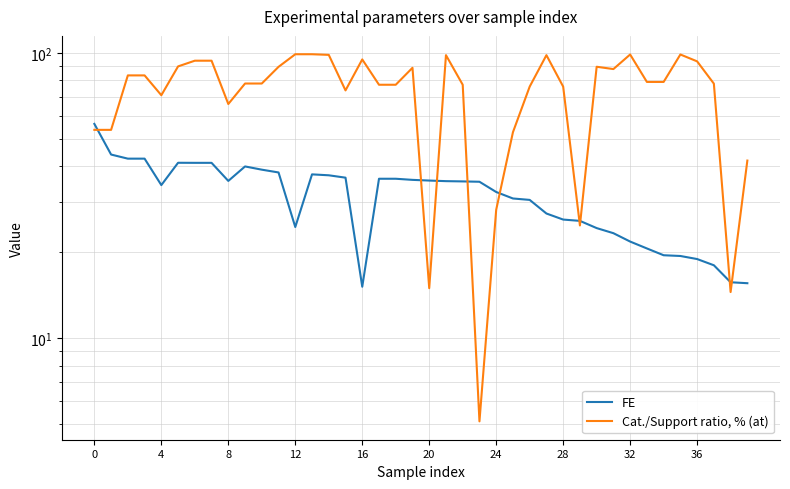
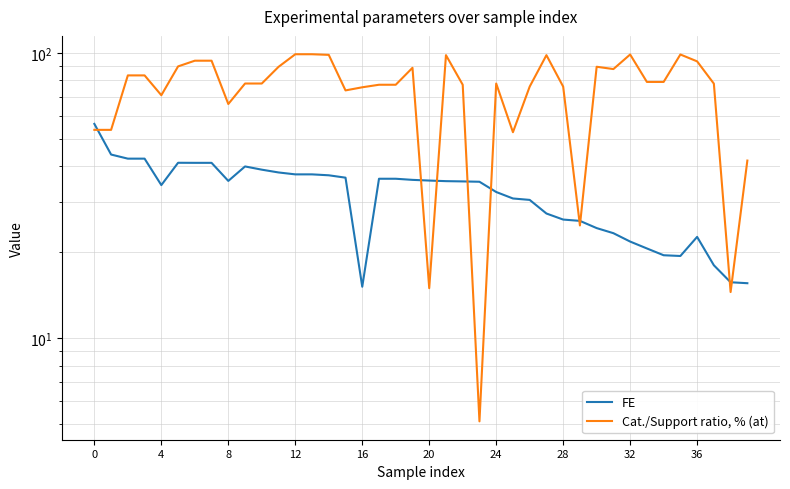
FE, 12: 24 -> 37
Cat./Support ratio, % (at), 16: 95 -> 76
Cat./Support ratio, % (at), 24: 28 -> 78
FE, 36: 19 -> 23
